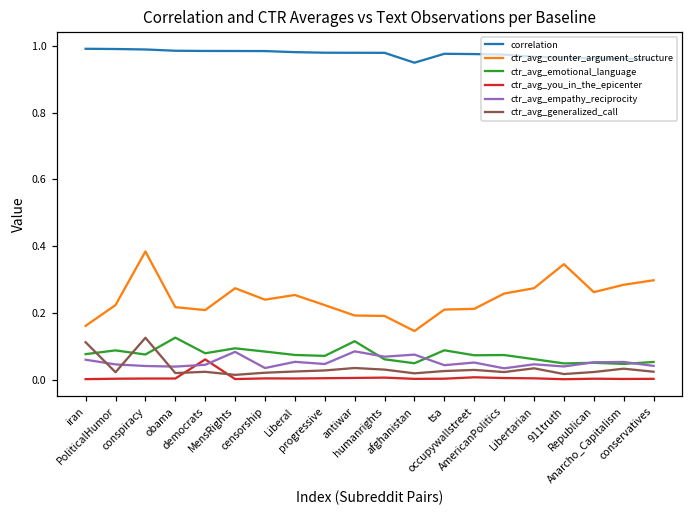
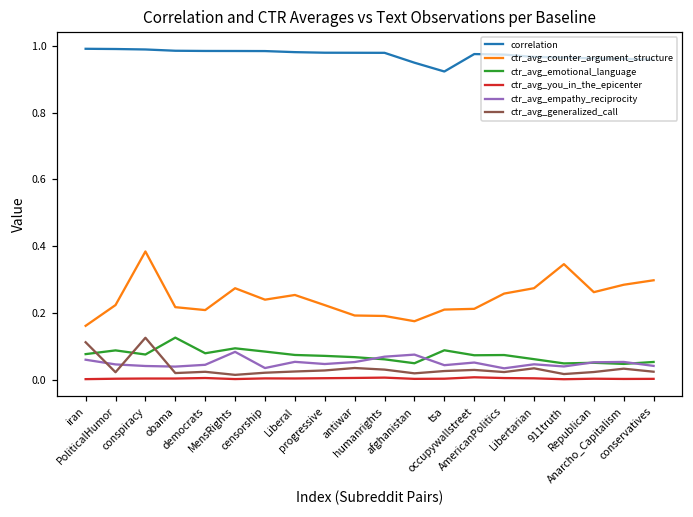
ctr_avg_you_in_the_epicenter, democrats: 0.06 -> 0.00
ctr_avg_emotional_language, antiwar: 0.12 -> 0.07
ctr_avg_empathy_reciprocity, antiwar: 0.08 -> 0.05
ctr_avg_counter_argument_structure, afghanistan: 0.15 -> 0.18
correlation, tsa: 0.98 -> 0.92
